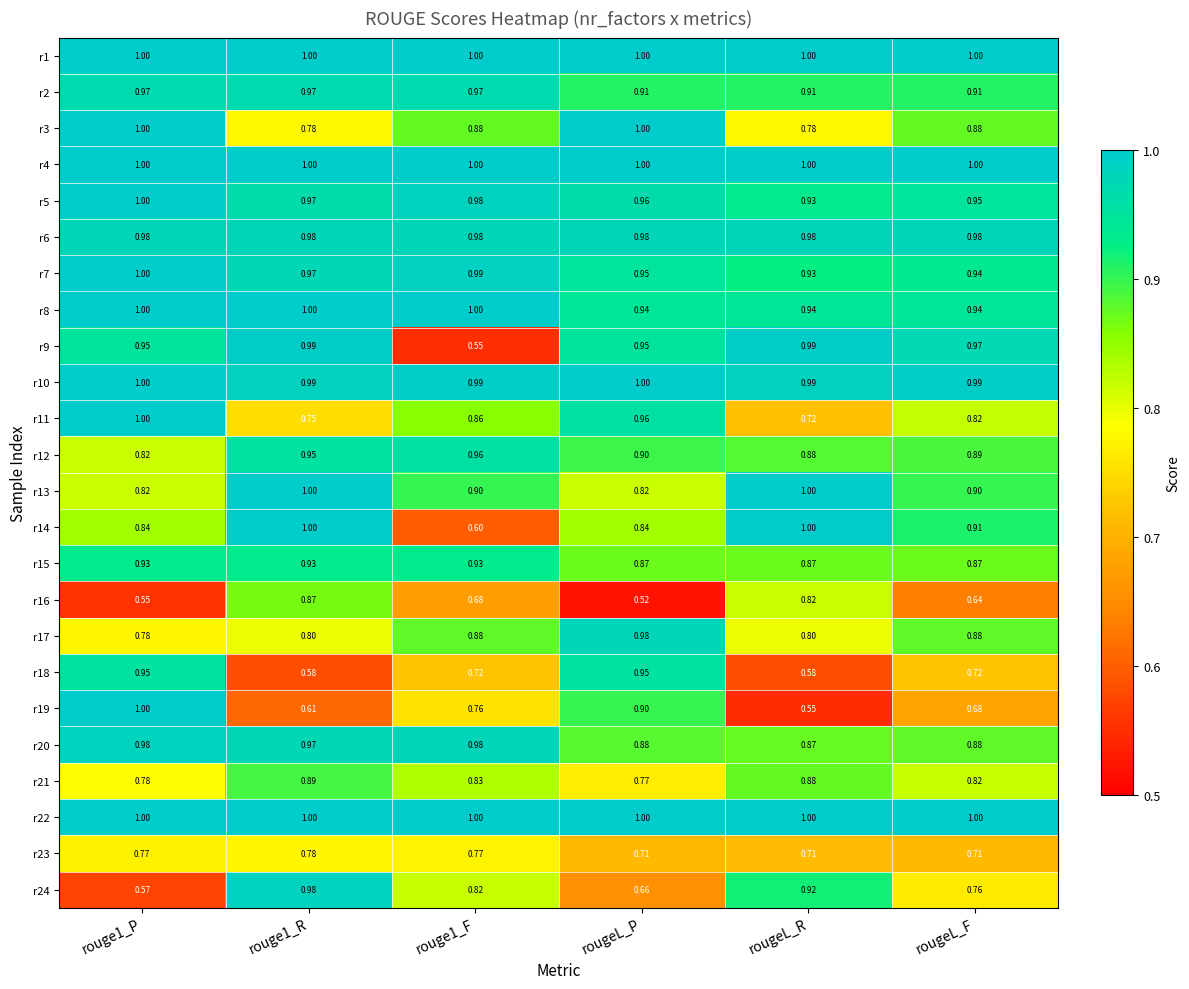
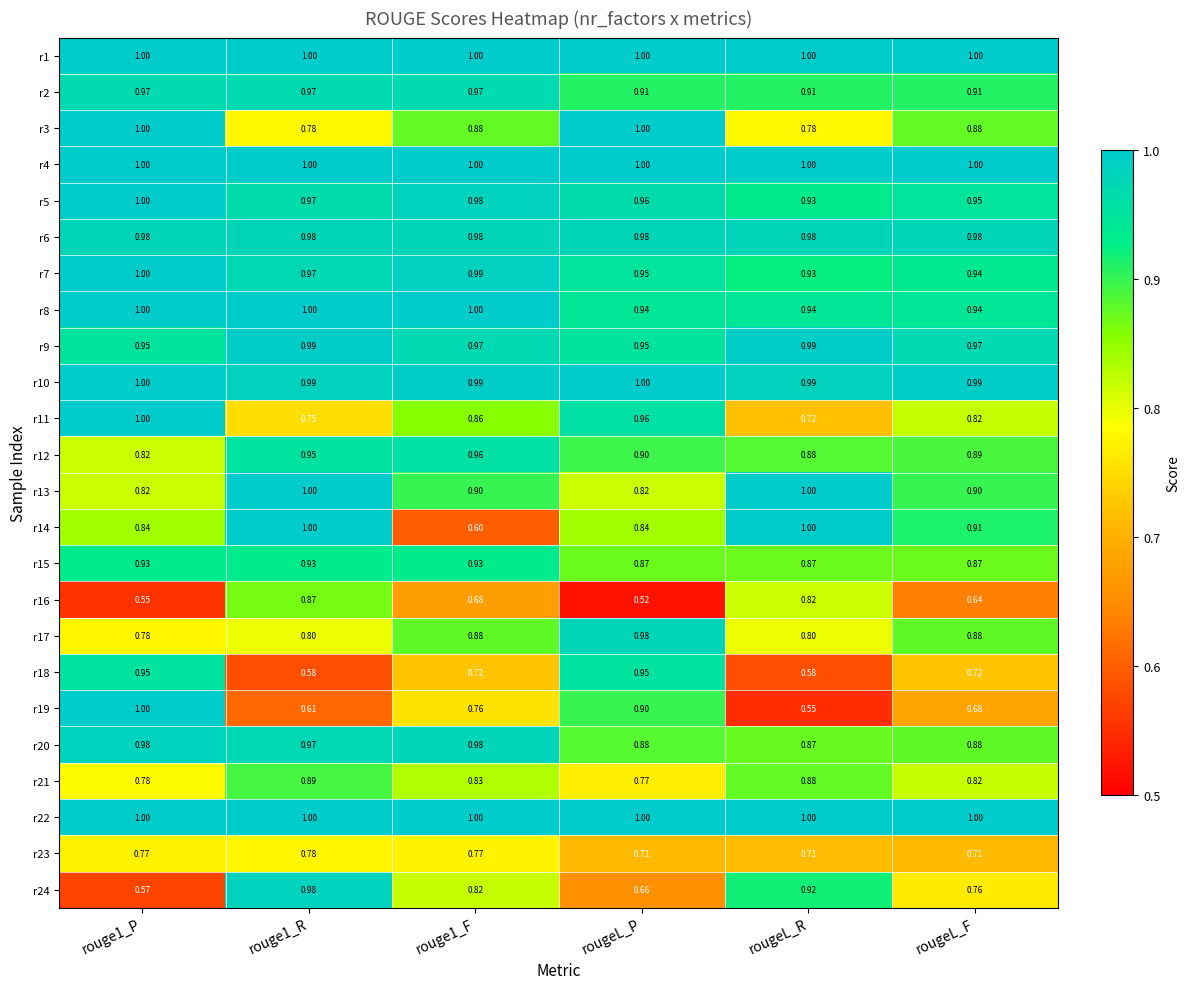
r9, rouge1_F: 0.55 -> 0.97
